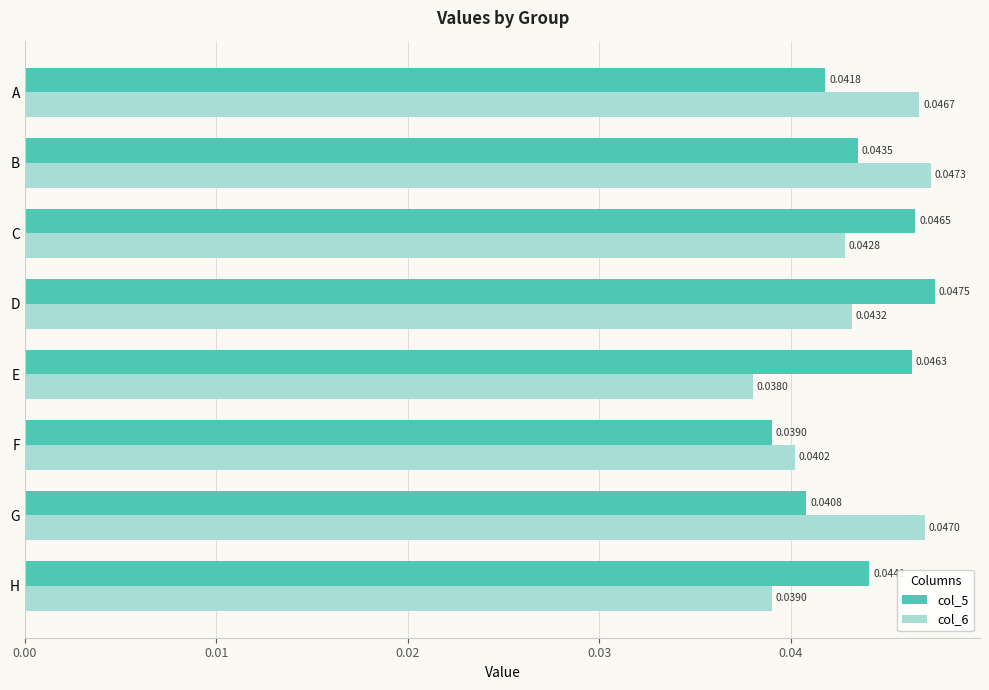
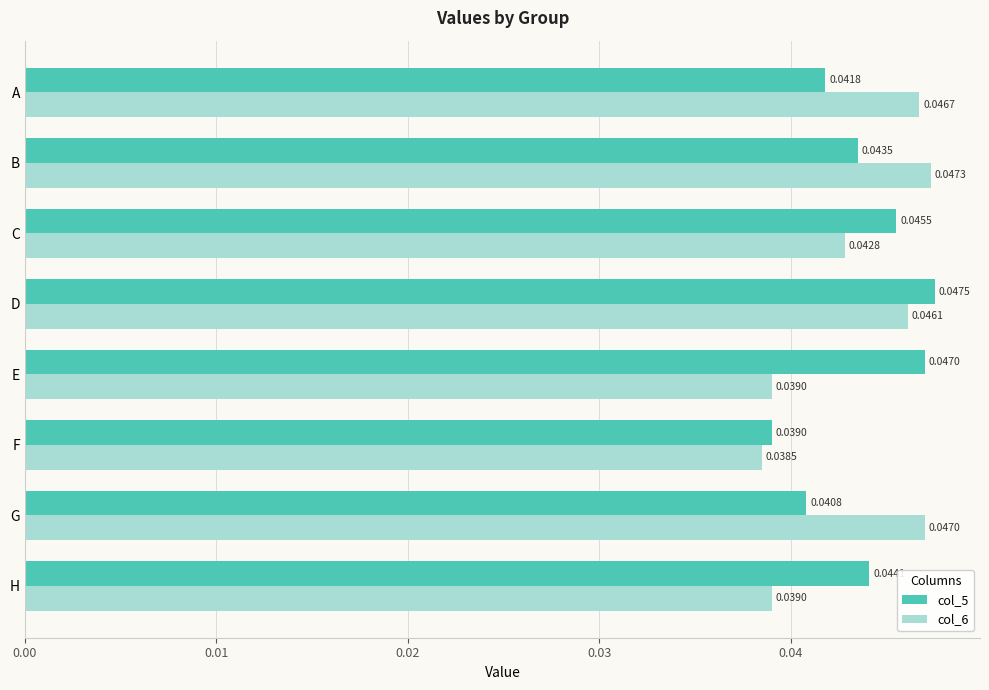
col_5, C: 0.0465 -> 0.0455
col_6, D: 0.0432 -> 0.0461
col_5, E: 0.0463 -> 0.0470
col_6, E: 0.0380 -> 0.0390
col_6, F: 0.0402 -> 0.0385
